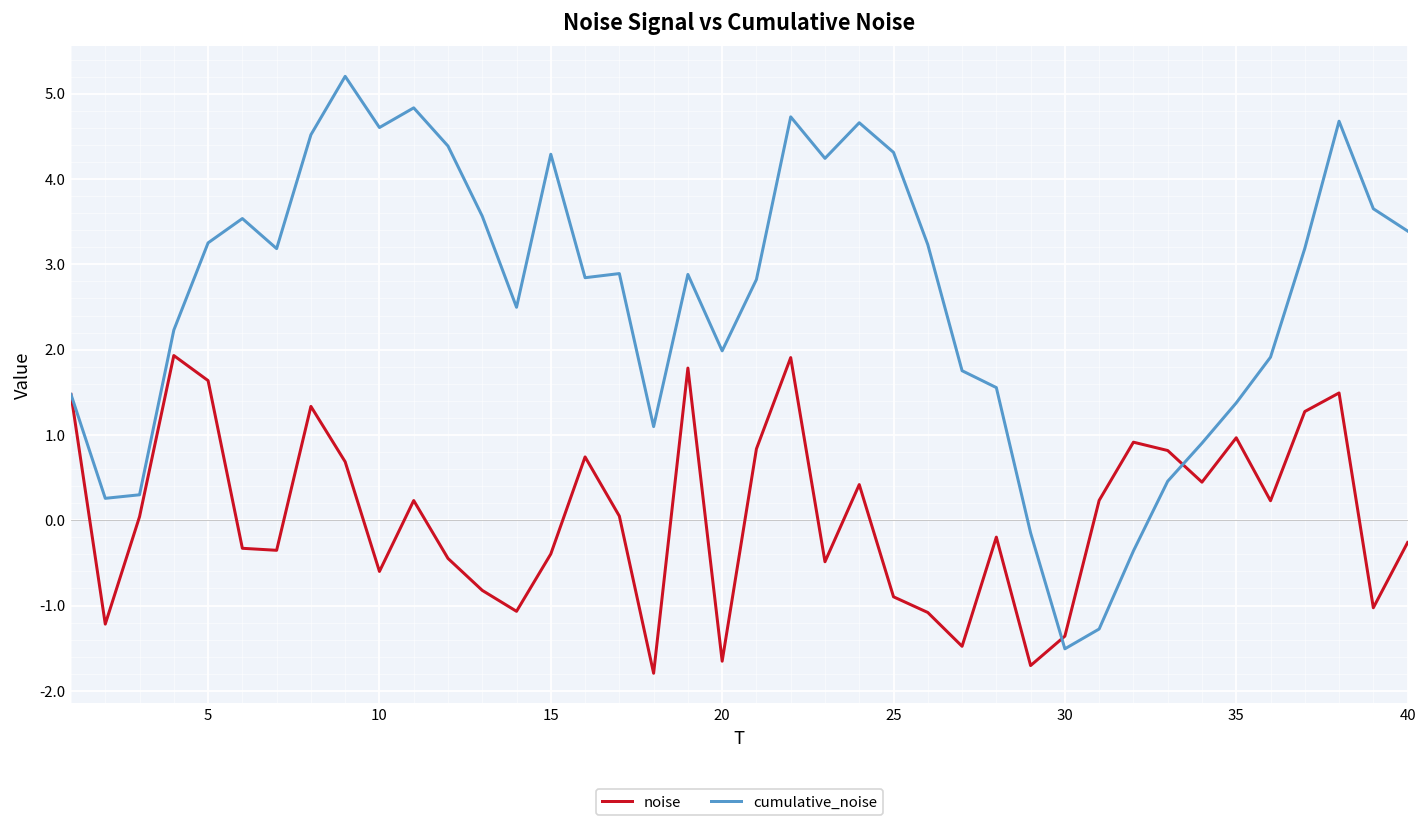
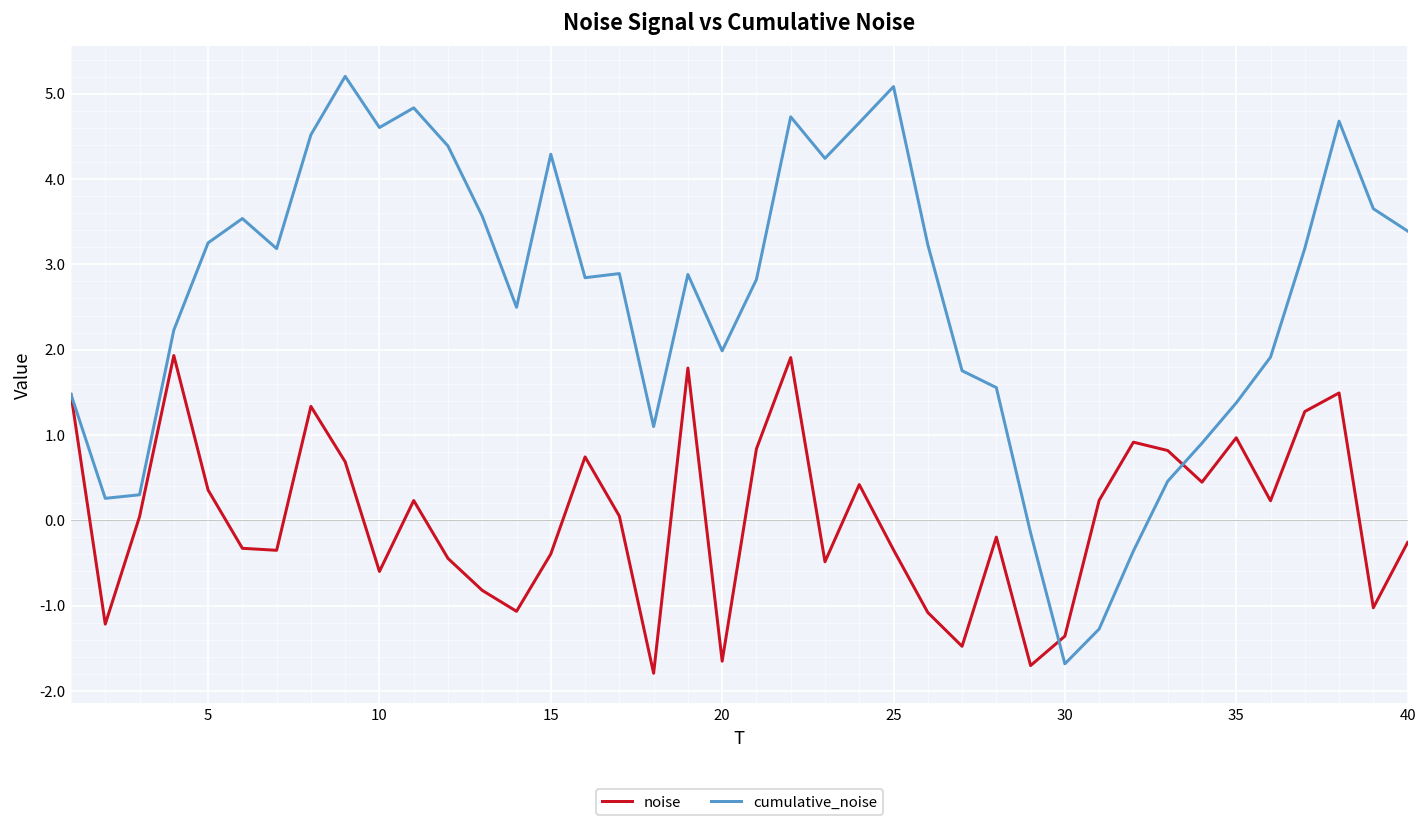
noise, 5: 1.6 -> 0.4
noise, 25: -0.9 -> -0.3
cumulative_noise, 25: 4.3 -> 5.1
cumulative_noise, 30: -1.5 -> -1.7
